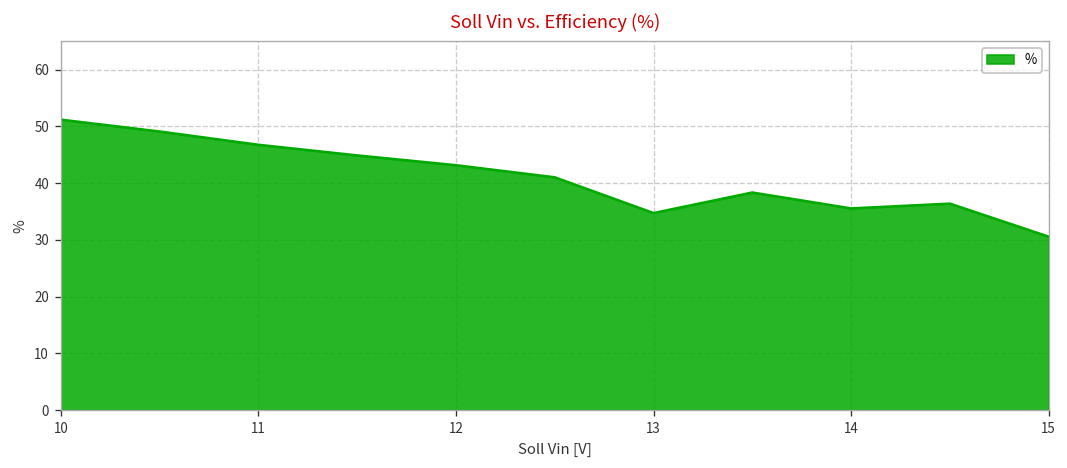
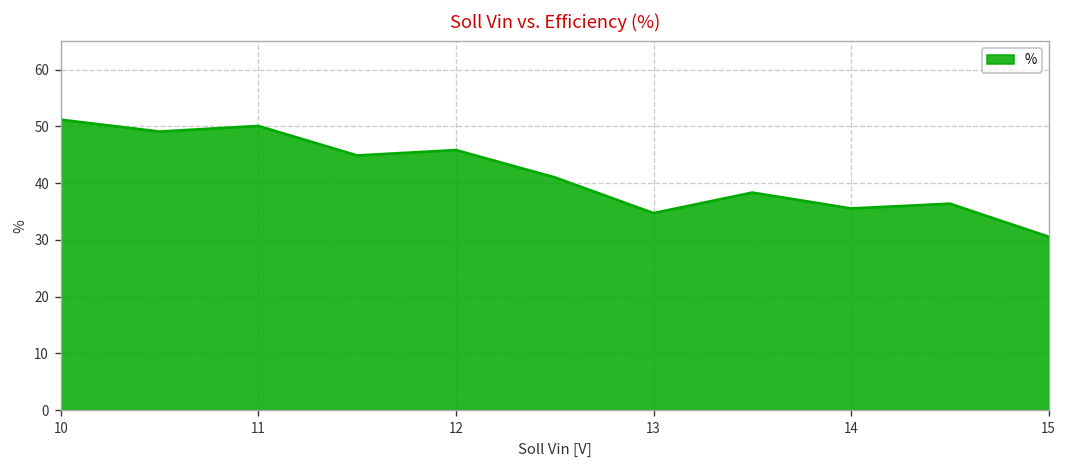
11: 47 -> 50
12: 43 -> 46
